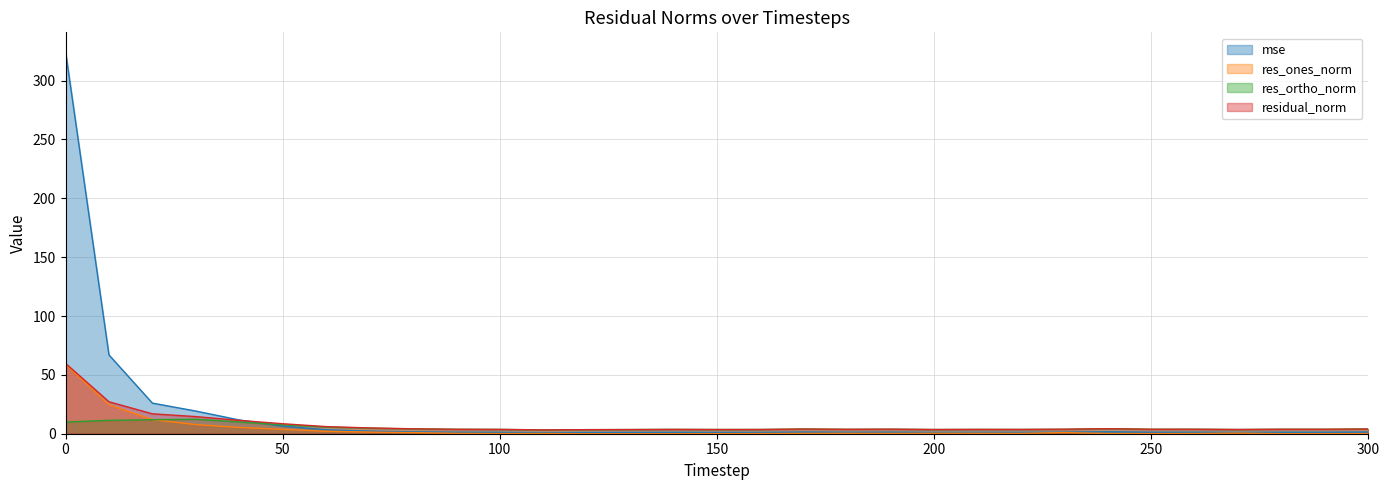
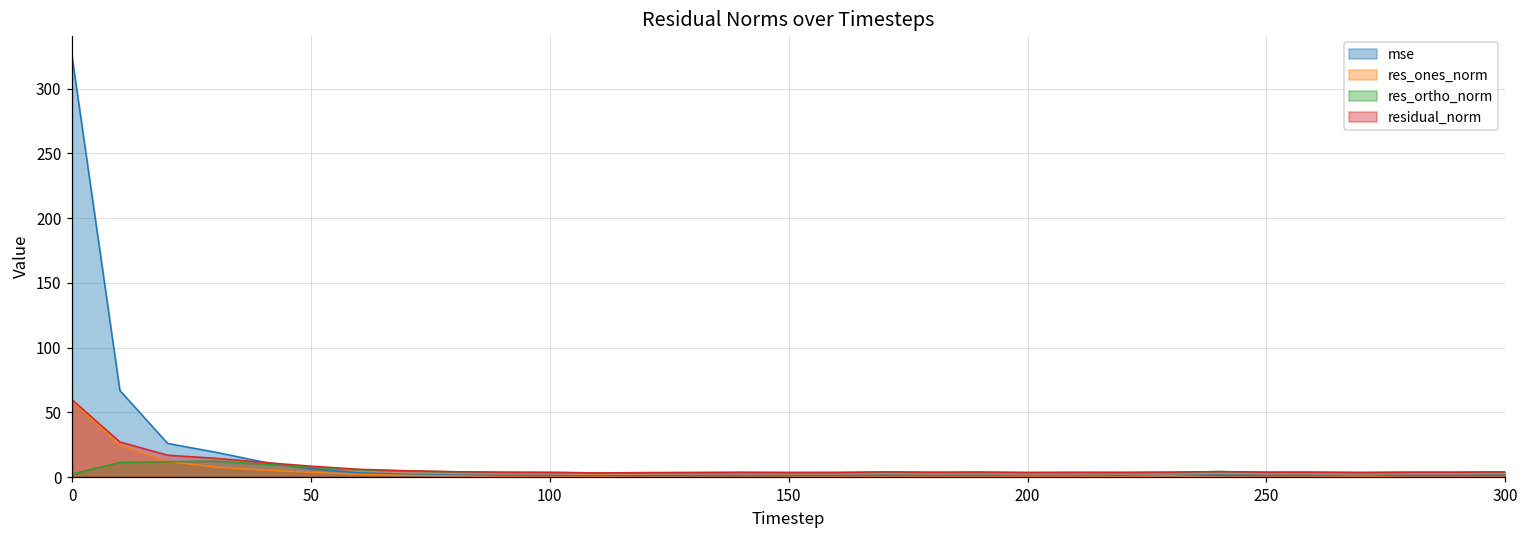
res_ortho_norm, 0: 10 -> 2
